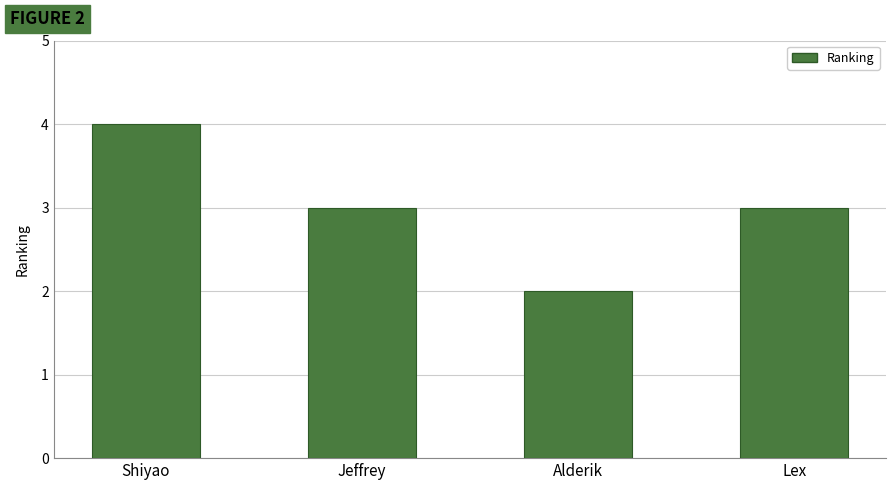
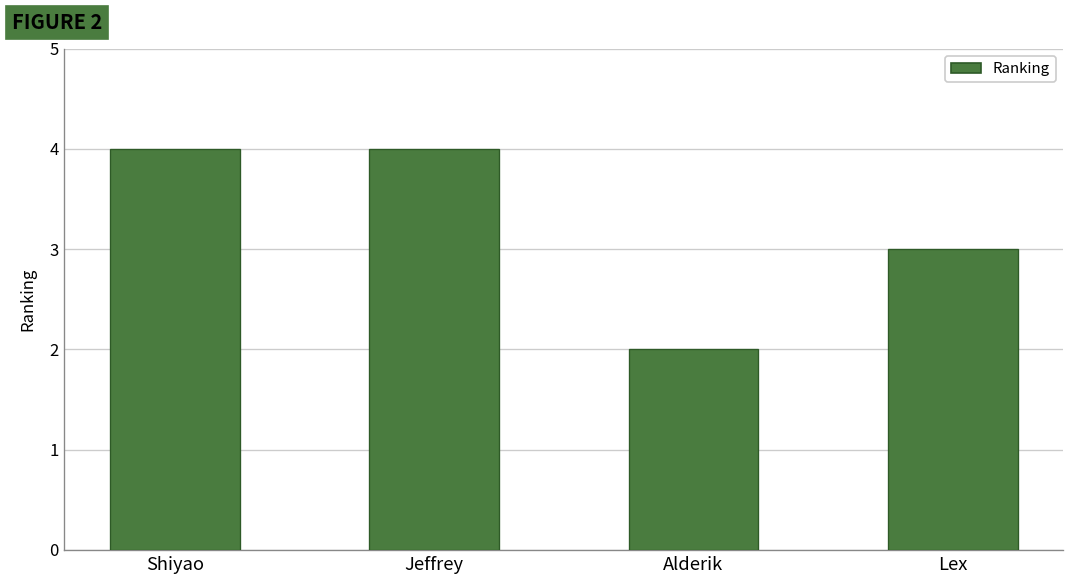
Jeffrey: 3 -> 4
